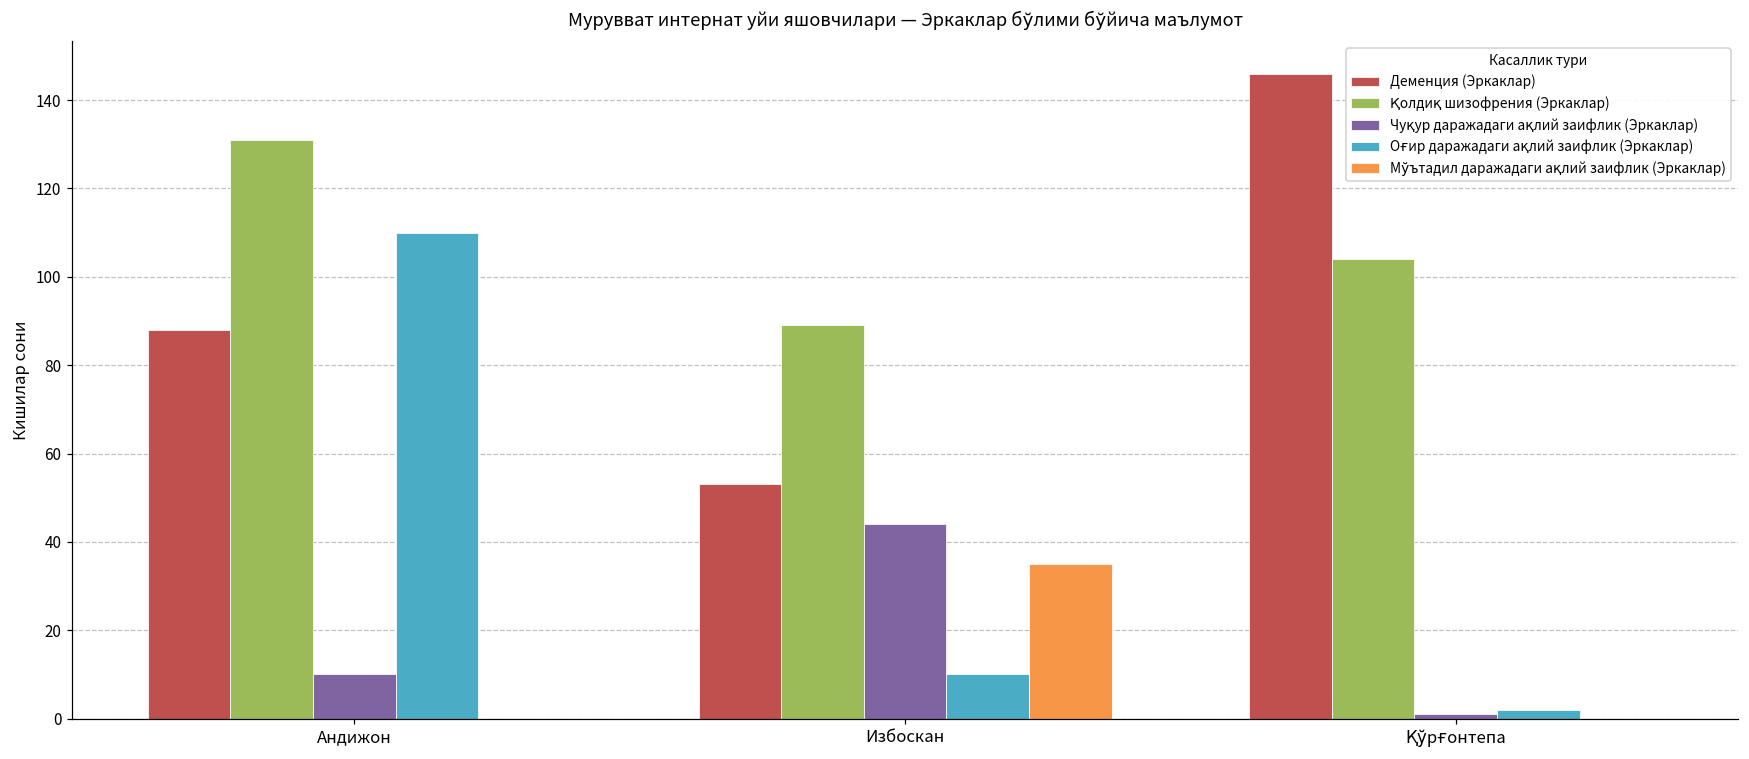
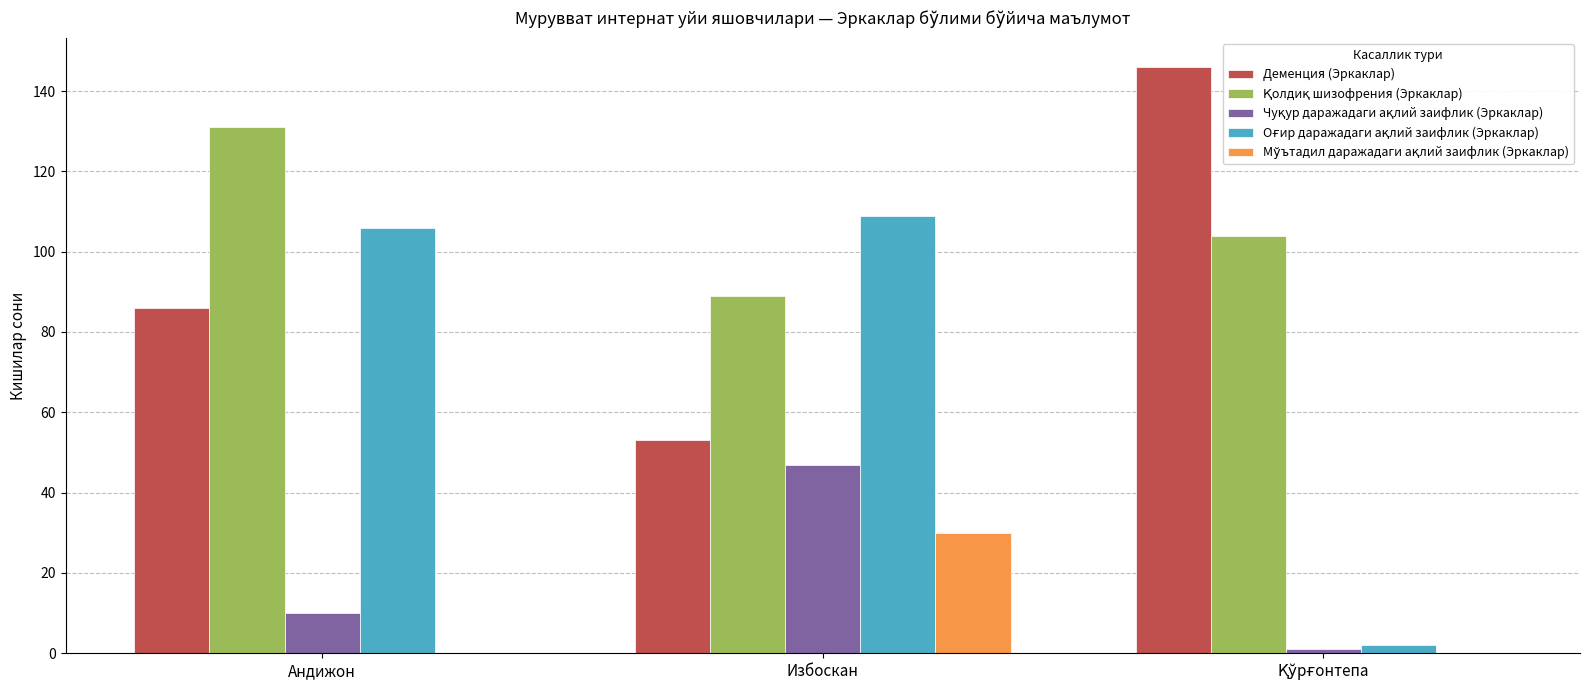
Деменция (Эркаклар), Aндижон: 88 -> 86
Оғир даражадаги ақлий заифлик (Эркаклар), Aндижон: 110 -> 106
Чуқур даражадаги ақлий заифлик (Эркаклар), Избоскан: 44 -> 47
Оғир даражадаги ақлий заифлик (Эркаклар), Избоскан: 10 -> 109
Мўътадил даражадаги ақлий заифлик (Эркаклар), Избоскан: 35 -> 30
